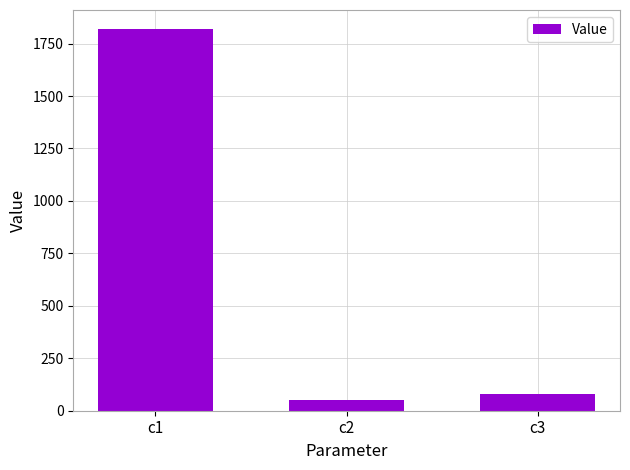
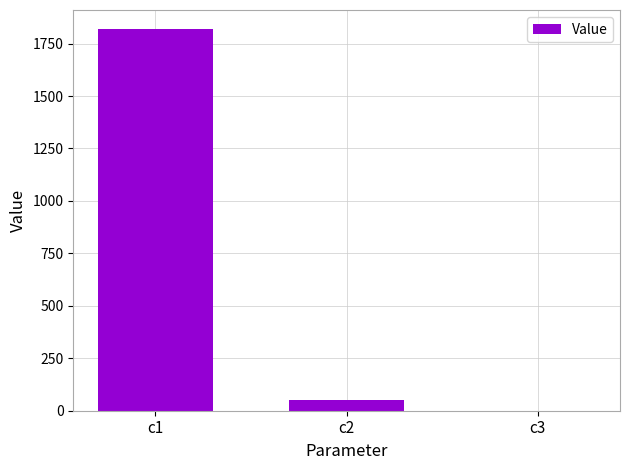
c3: 80 -> 0
